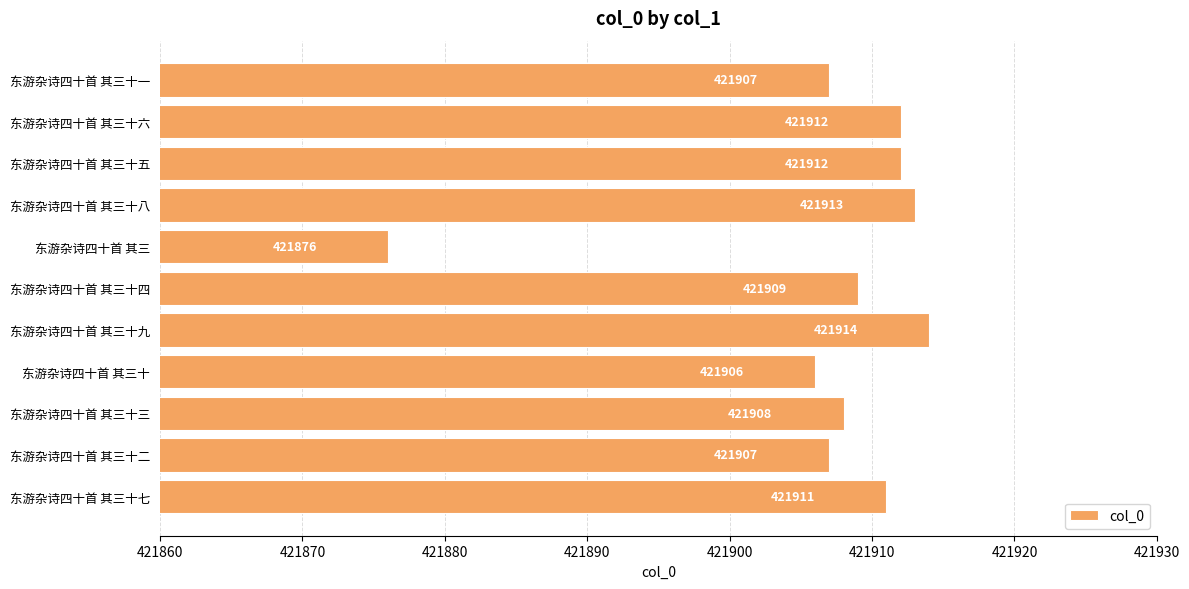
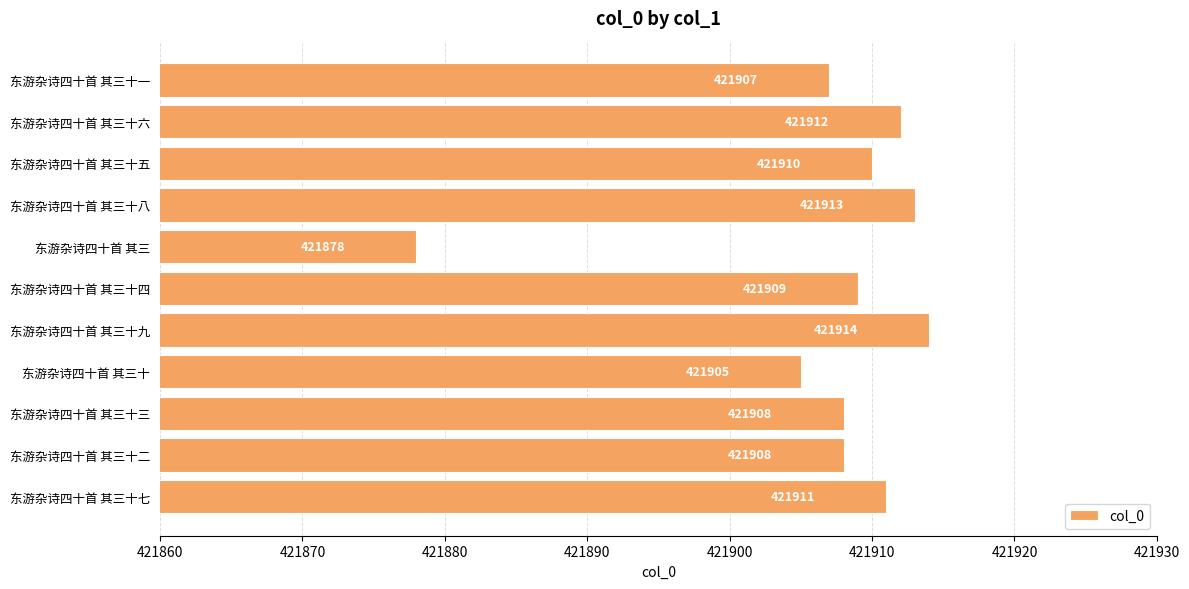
东游杂诗四十首 其三十五: 421912 -> 421910
东游杂诗四十首 其三: 421876 -> 421878
东游杂诗四十首 其三十: 421906 -> 421905
东游杂诗四十首 其三十二: 421907 -> 421908
